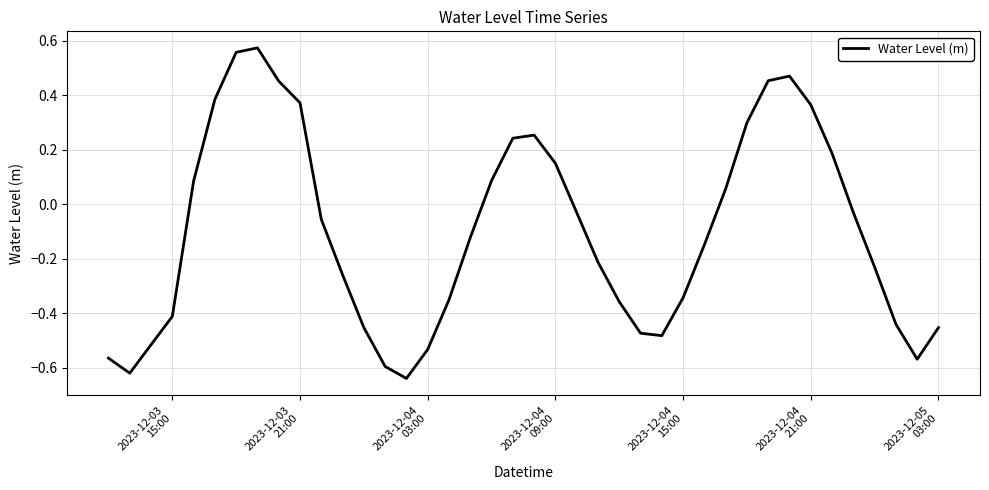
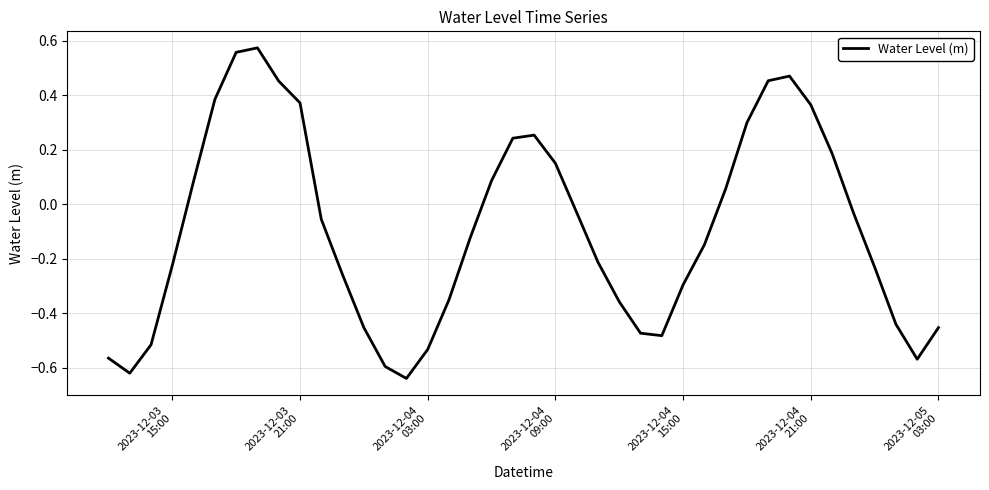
2023-12-03 15:00: -0.41 -> -0.22
2023-12-04 15:00: -0.34 -> -0.30
